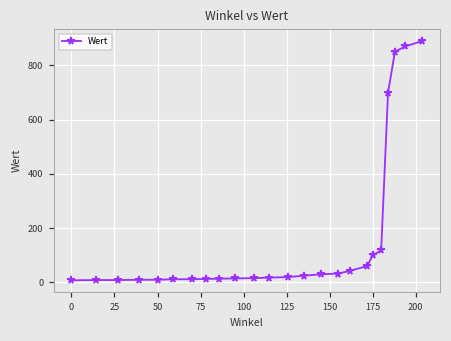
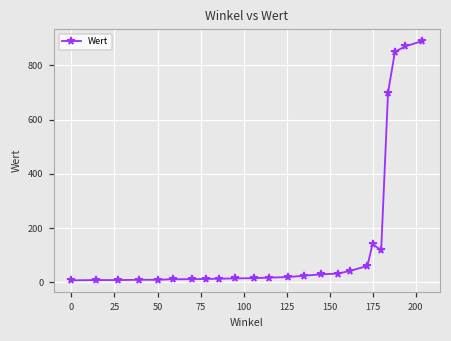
175: 100 -> 140
